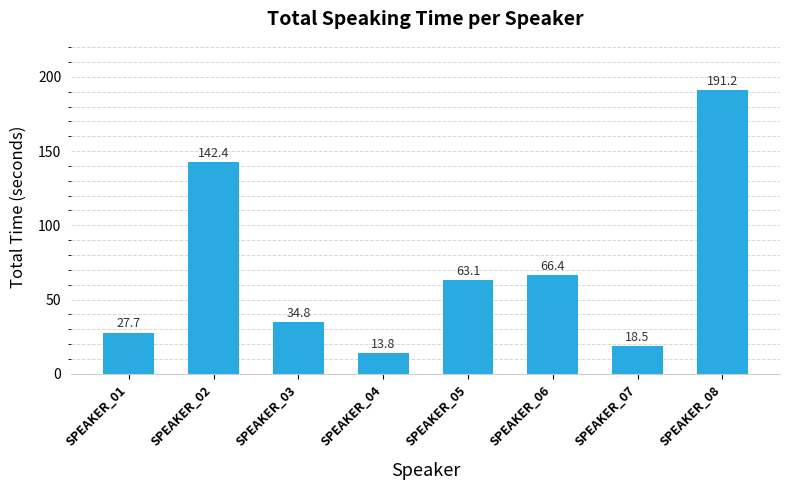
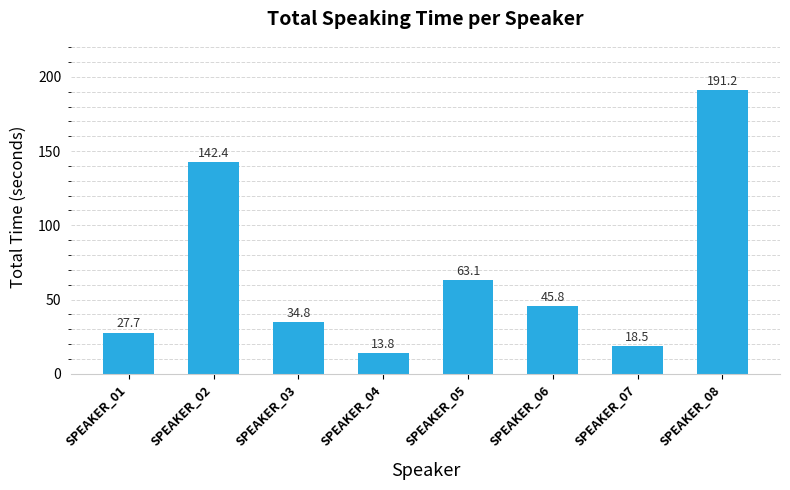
SPEAKER_06: 66.4 -> 45.8
